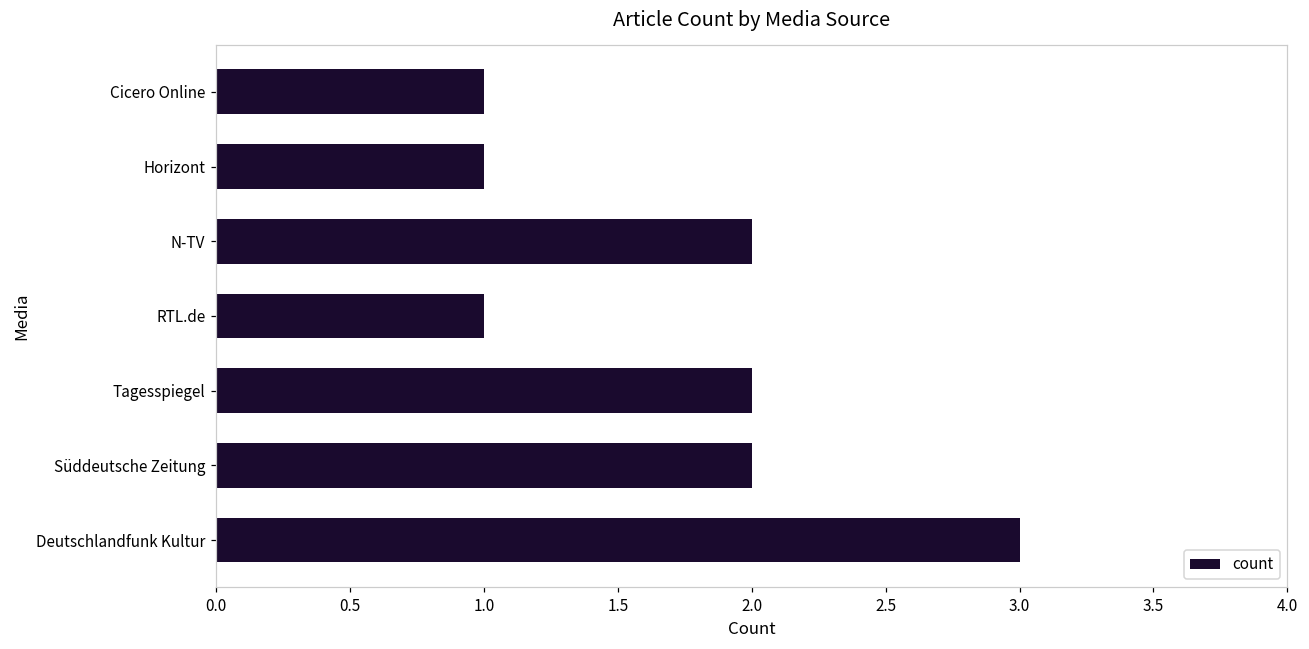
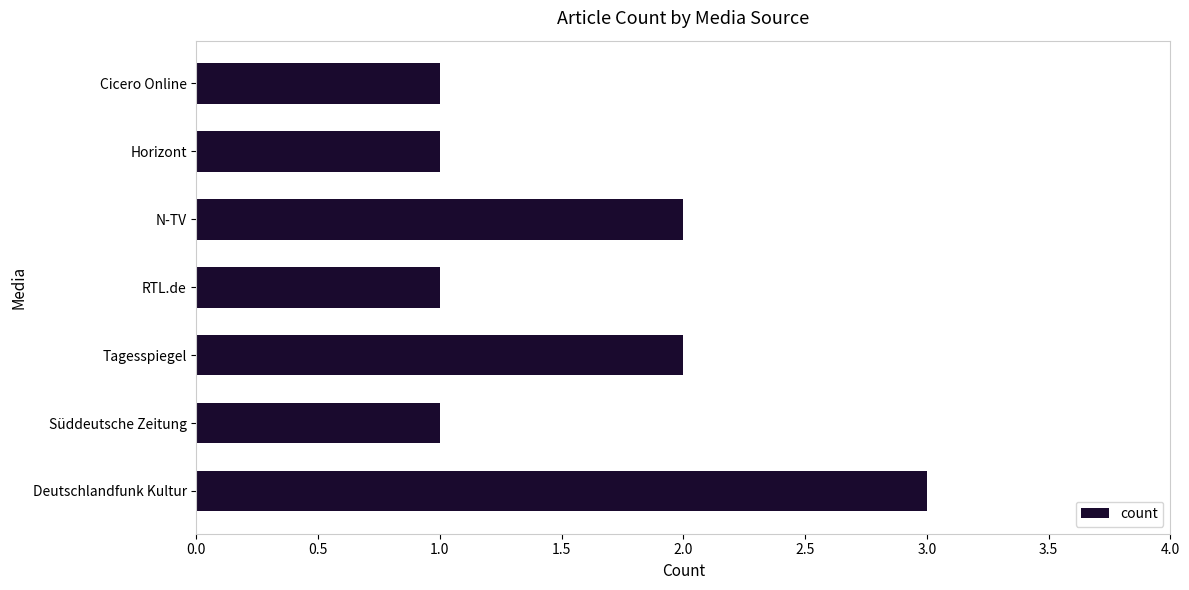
Süddeutsche Zeitung: 2 -> 1
